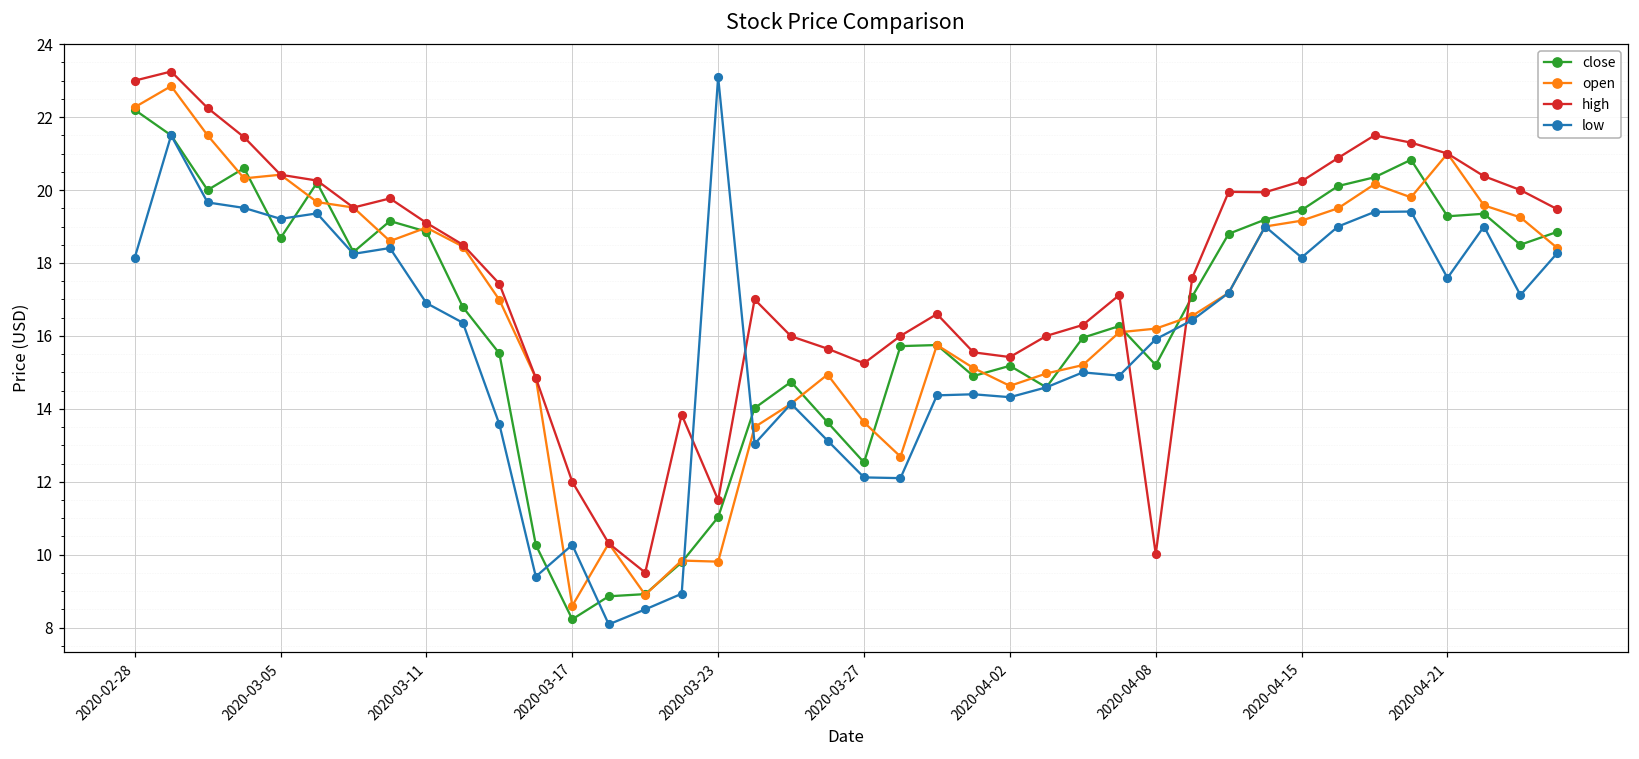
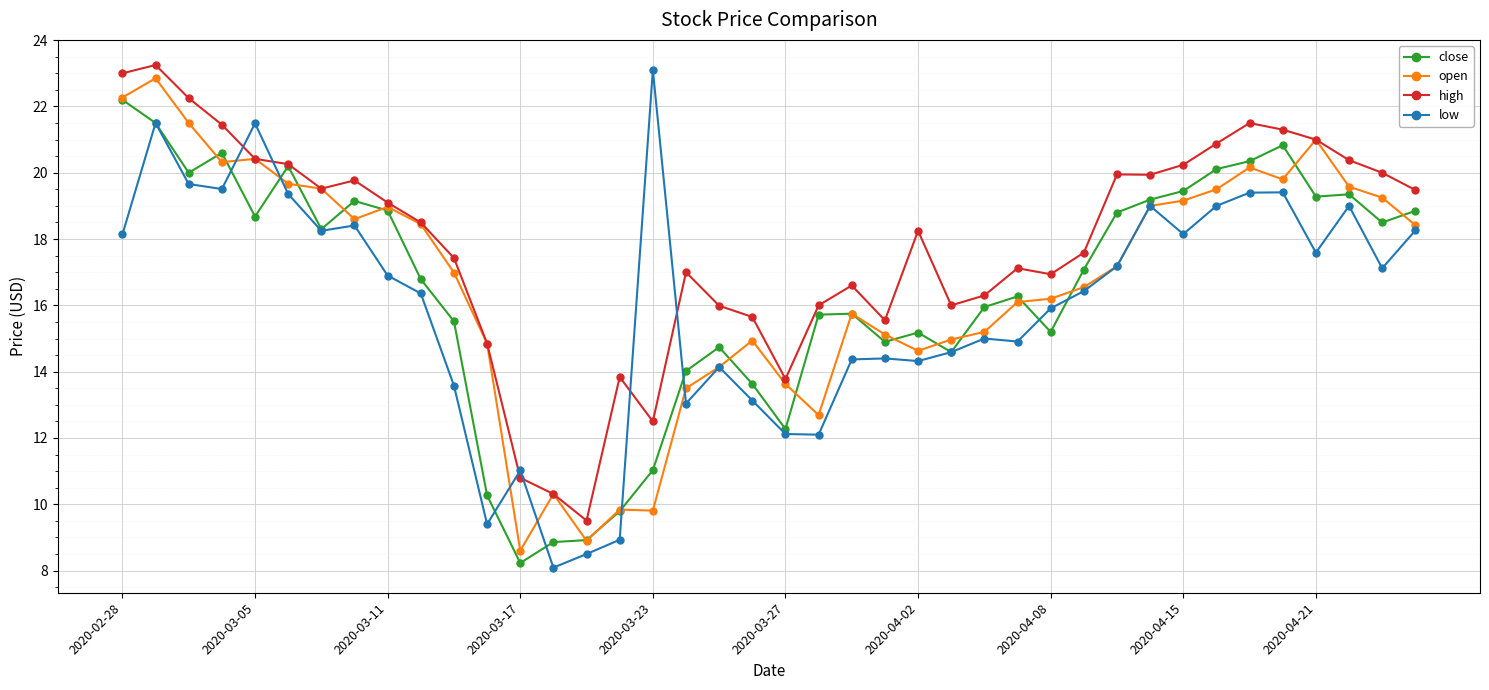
low, 2020-03-05: 19.2 -> 21.5
high, 2020-03-17: 12.0 -> 10.8
low, 2020-03-17: 10.3 -> 11.0
high, 2020-03-23: 11.5 -> 12.5
close, 2020-03-27: 12.5 -> 12.3
high, 2020-03-27: 15.3 -> 13.8
high, 2020-04-02: 15.4 -> 18.3
high, 2020-04-08: 10.0 -> 16.9
